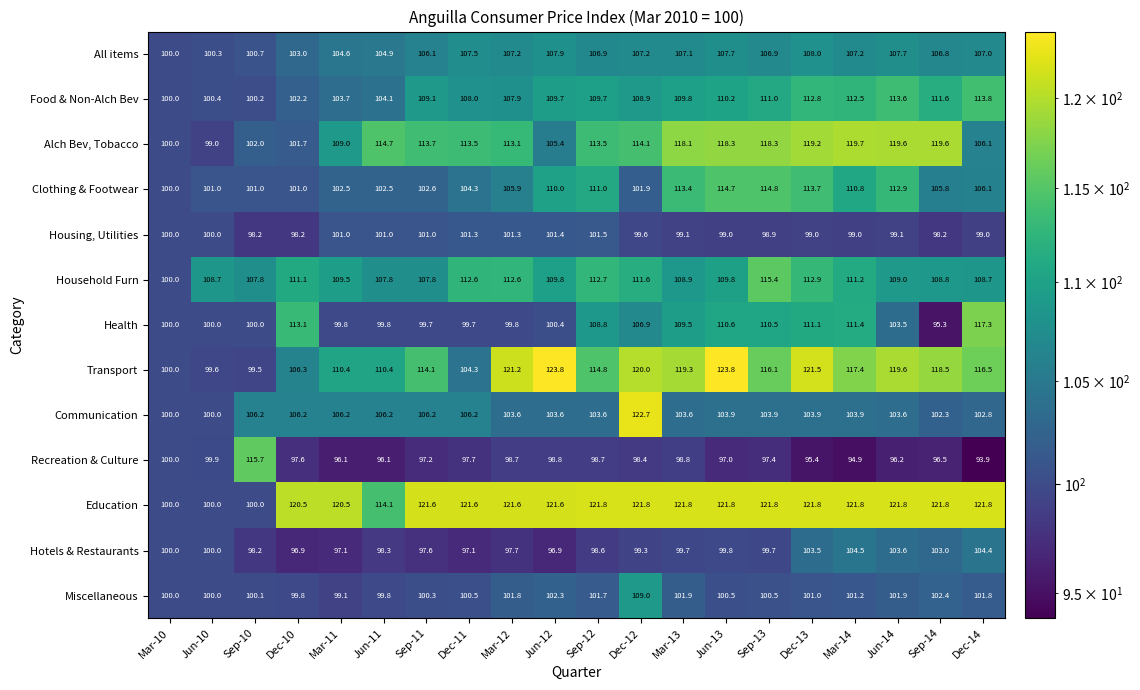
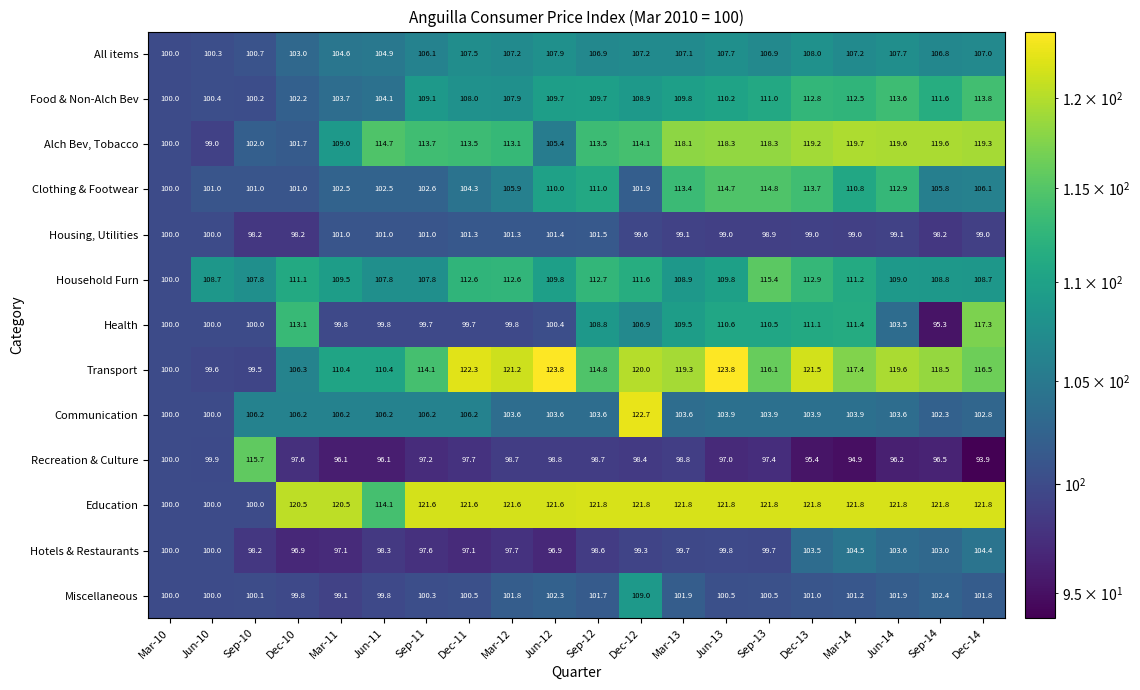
Alch Bev, Tobacco, Dec-14: 106.1 -> 119.3
Transport, Dec-11: 104.3 -> 122.3
